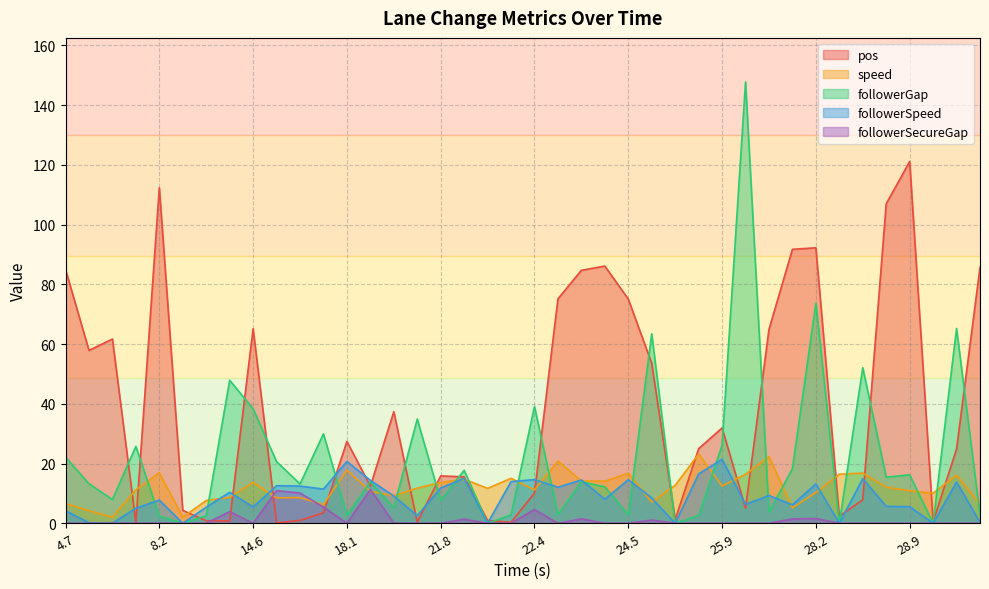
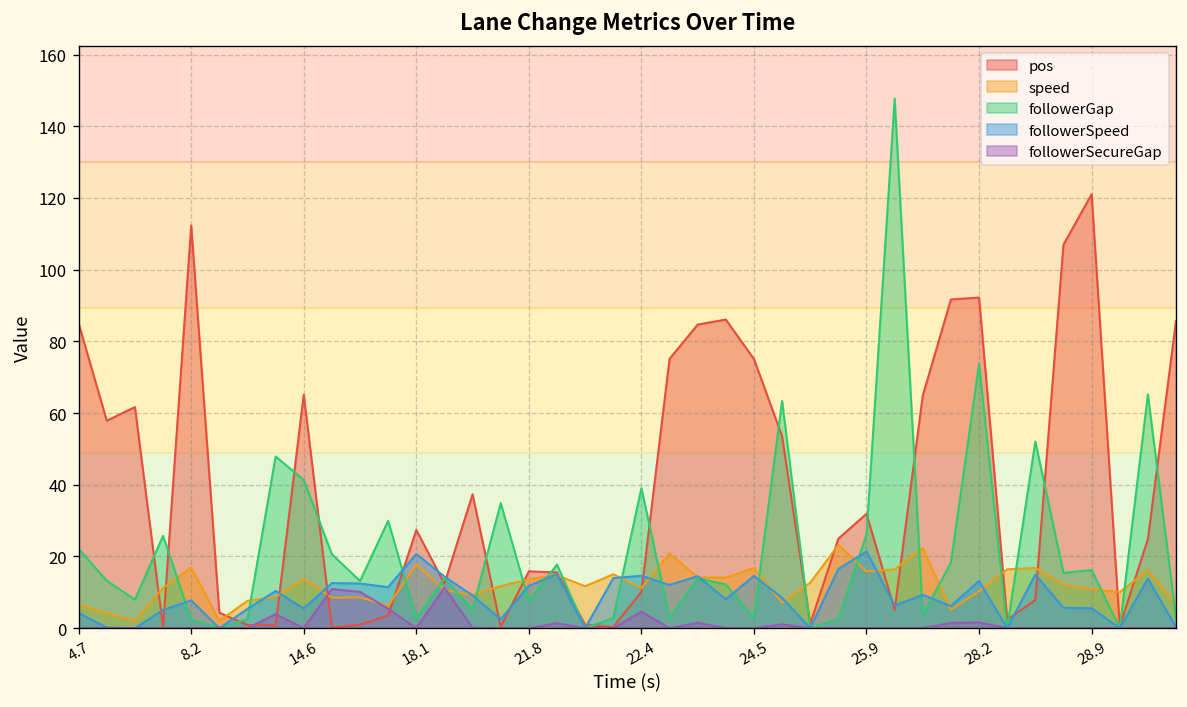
followerGap, 14.6: 38 -> 41
speed, 25.9: 12 -> 16
